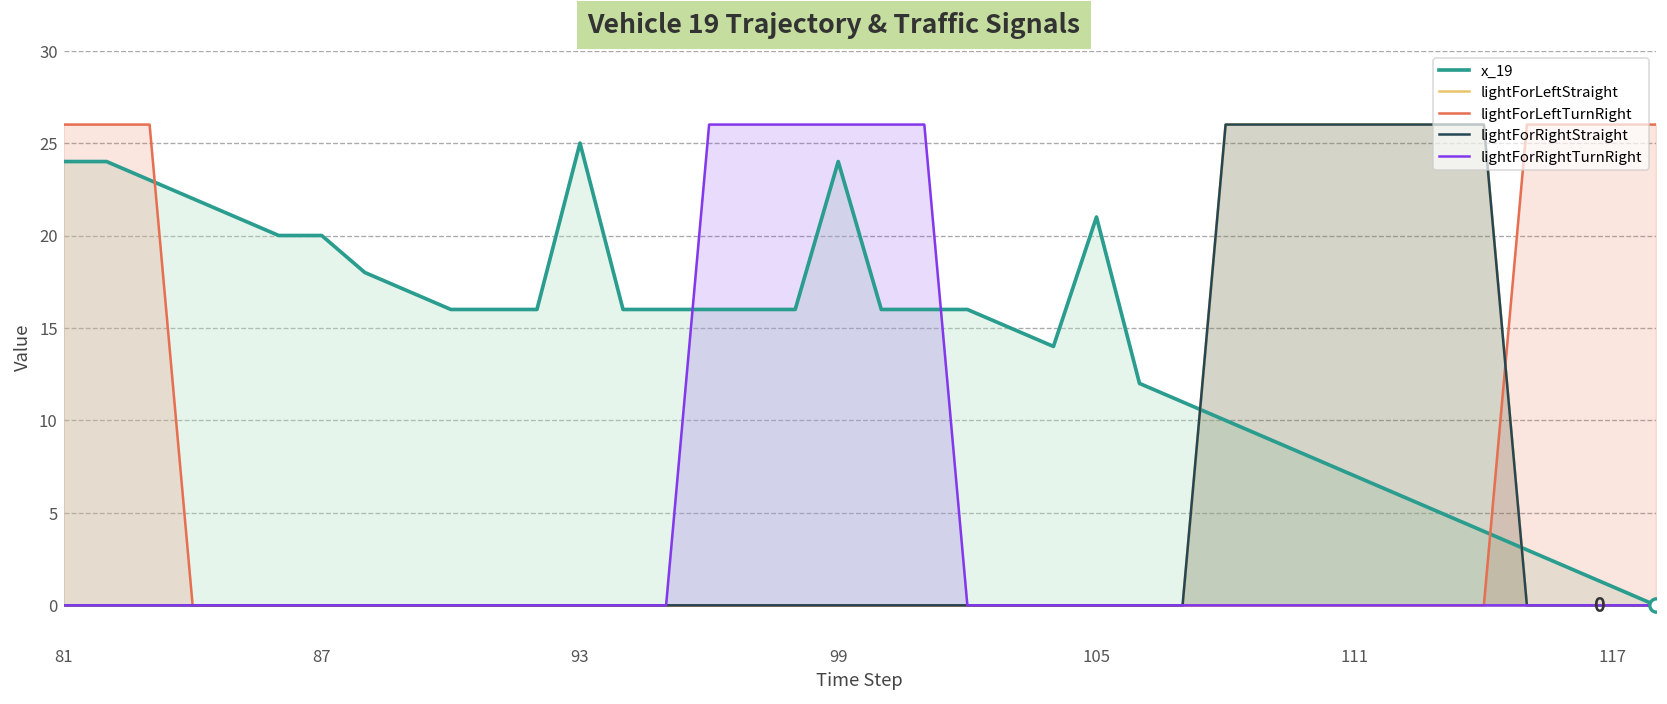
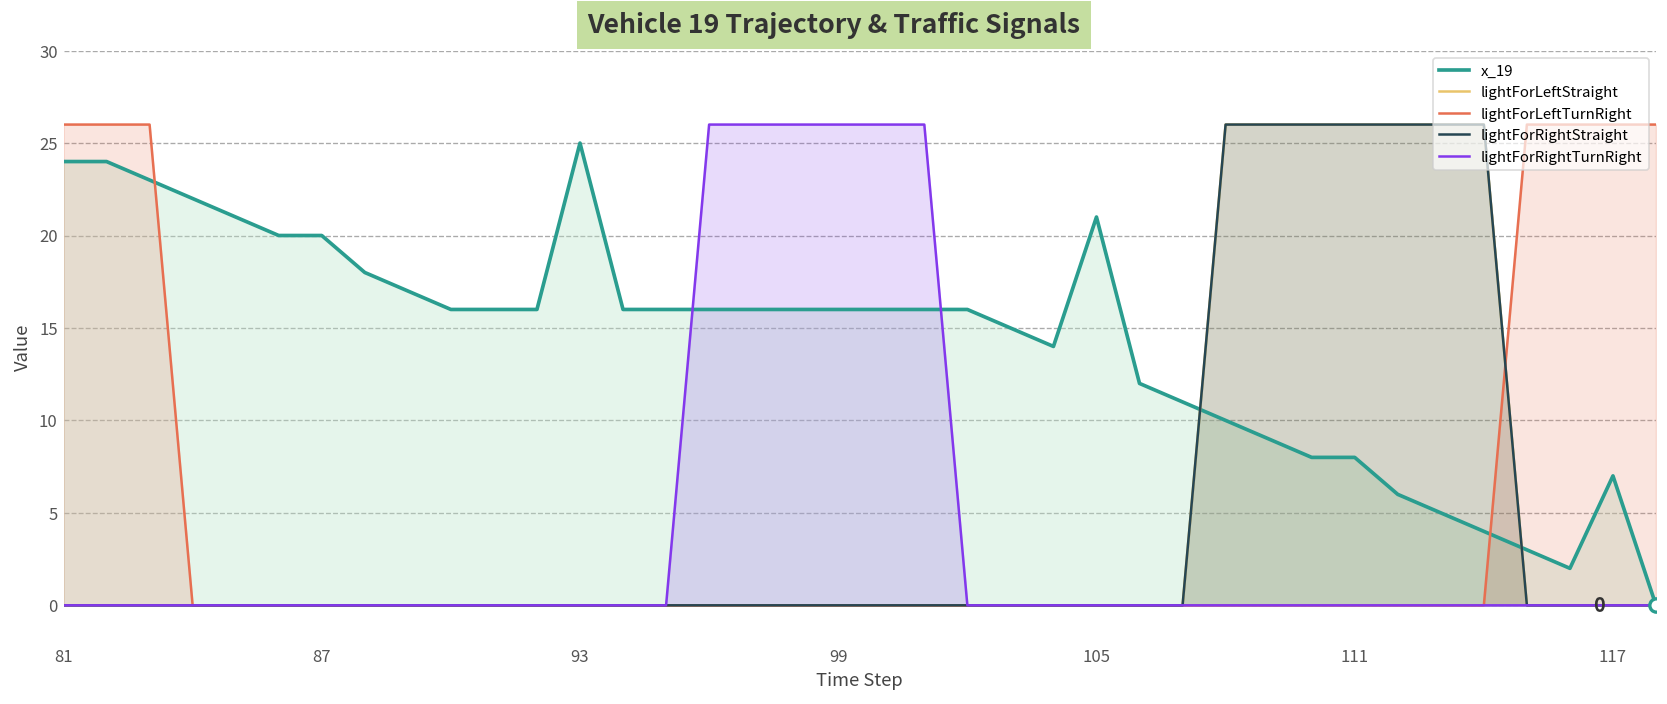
x_19, 99: 24 -> 16
x_19, 111: 7 -> 8
x_19, 117: 1 -> 7
